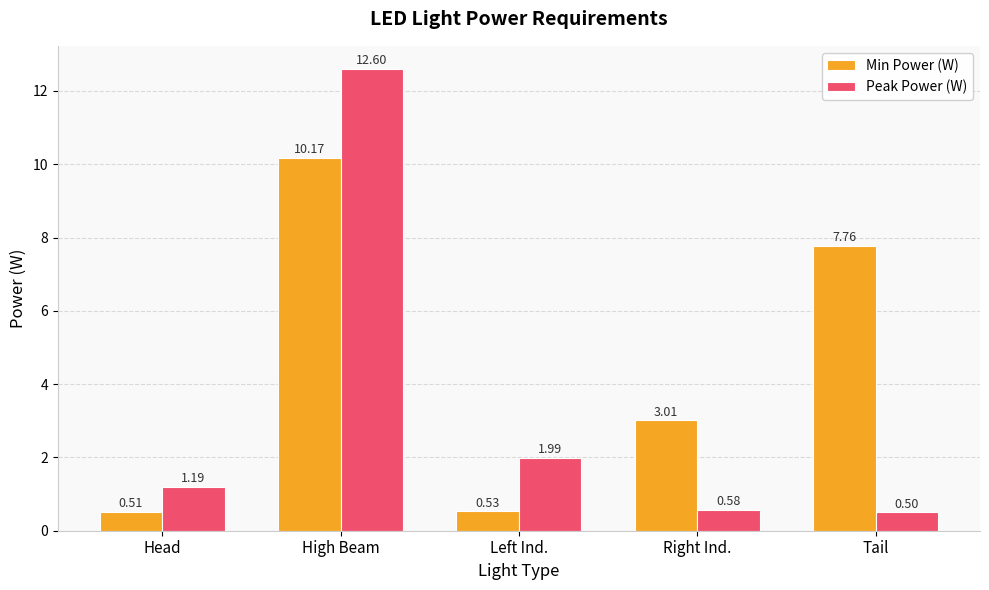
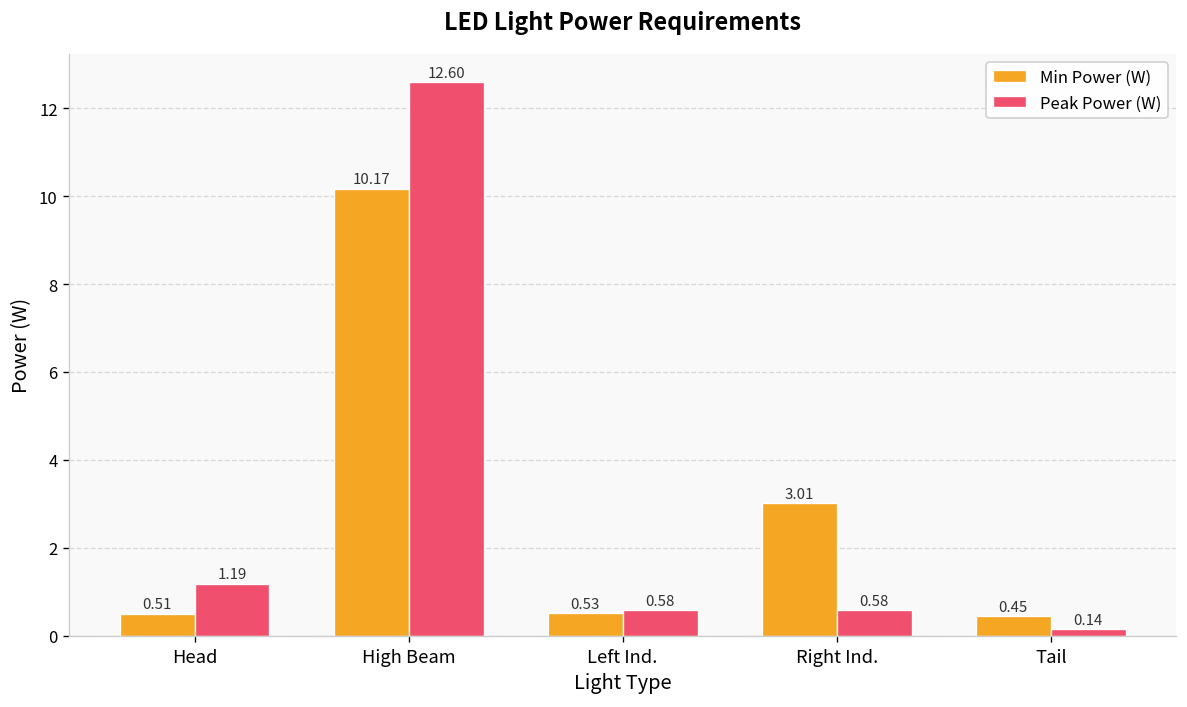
Peak Power (W), Left Ind.: 1.99 -> 0.58
Min Power (W), Tail: 7.76 -> 0.45
Peak Power (W), Tail: 0.50 -> 0.14
